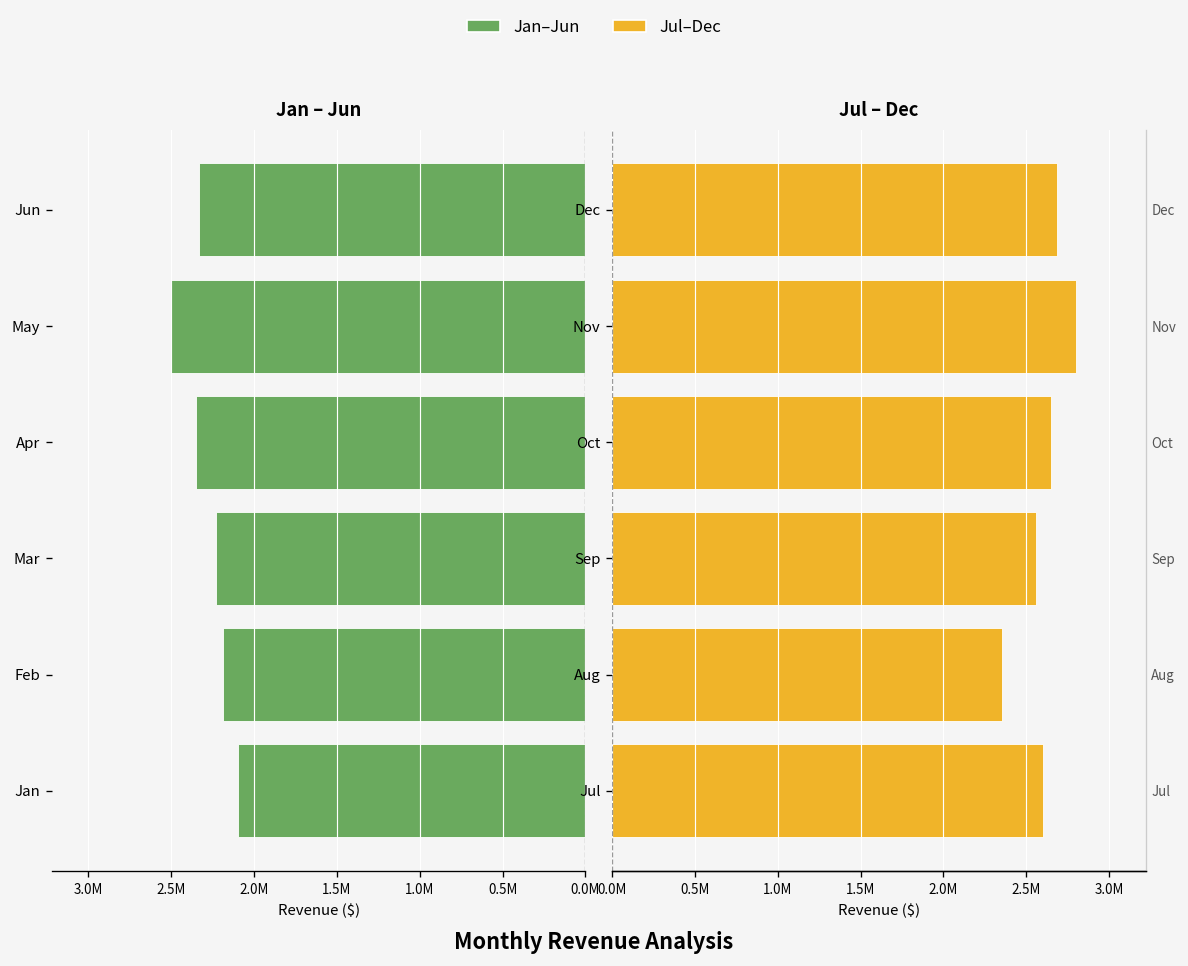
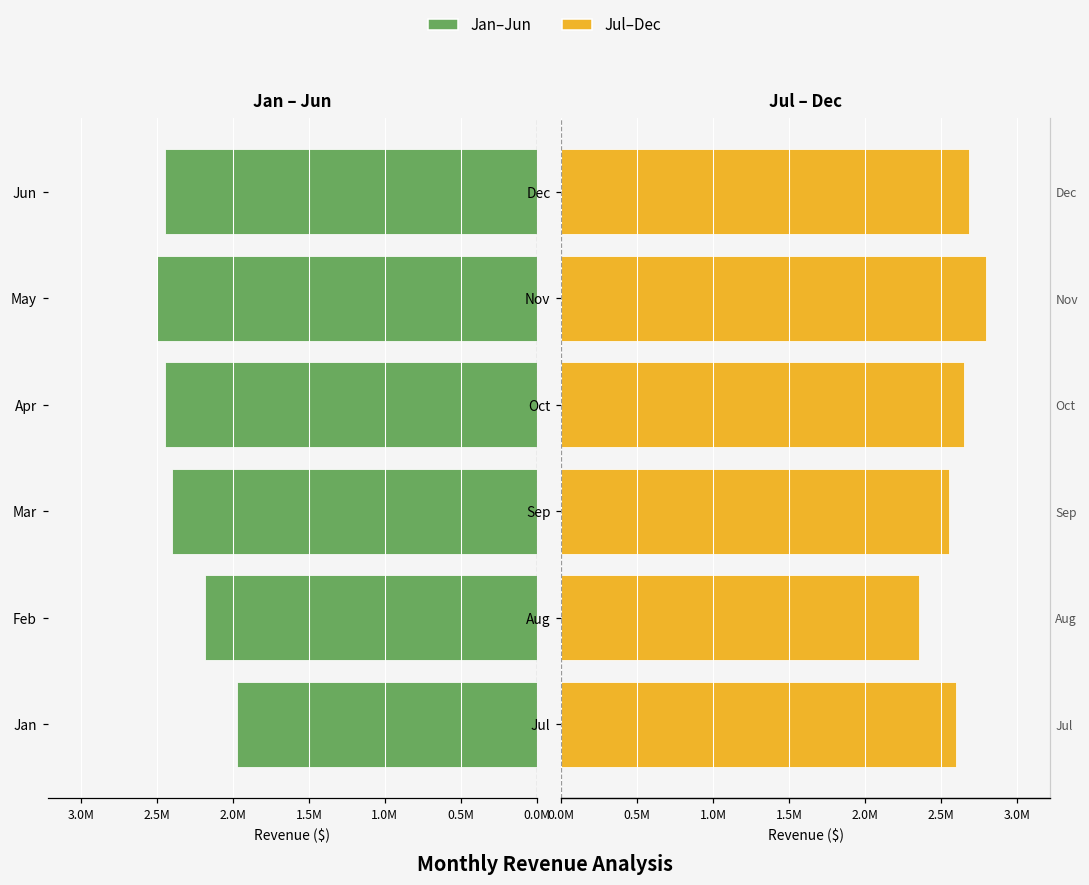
Jan – Jun, Jun: 2340000 -> 2450000
Jan – Jun, Apr: 2350000 -> 2450000
Jan – Jun, Mar: 2230000 -> 2400000
Jan – Jun, Jan: 2100000 -> 1970000
